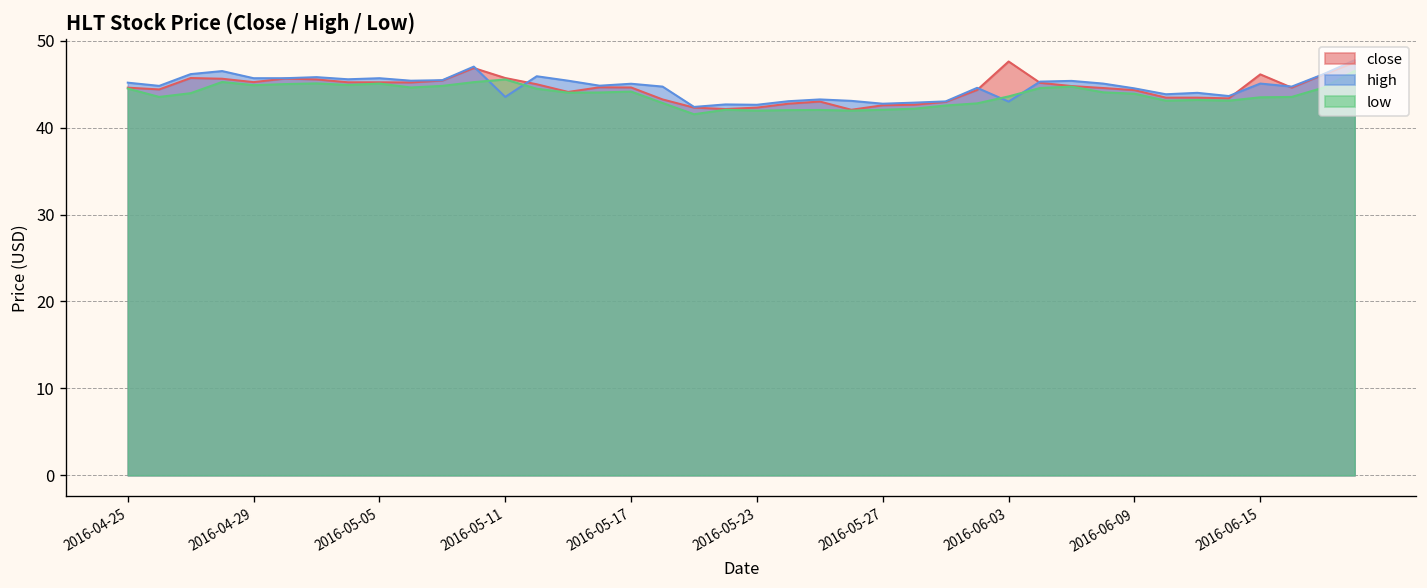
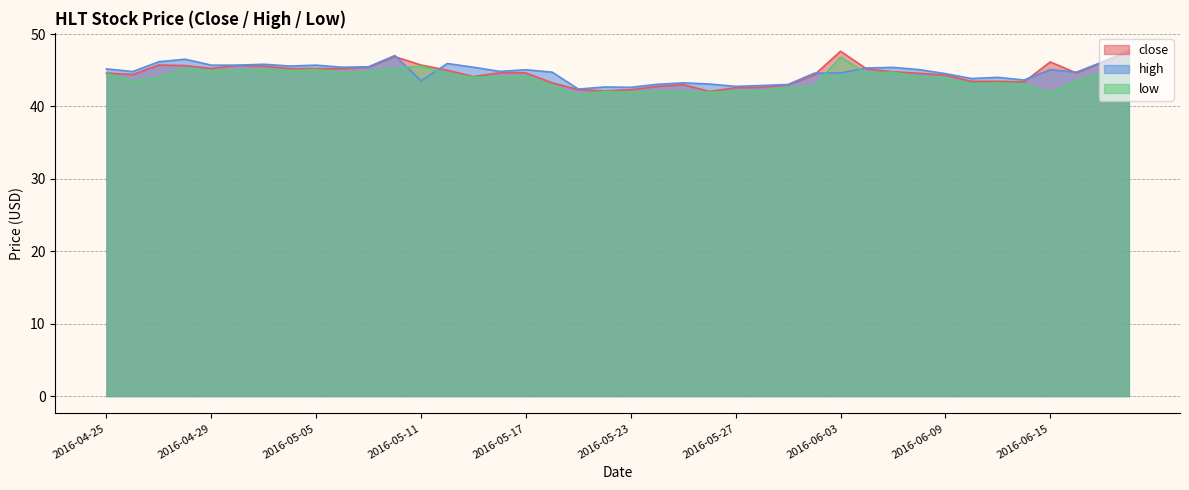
high, 2016-06-03: 43 -> 45
low, 2016-06-03: 44 -> 47
low, 2016-06-15: 44 -> 42
